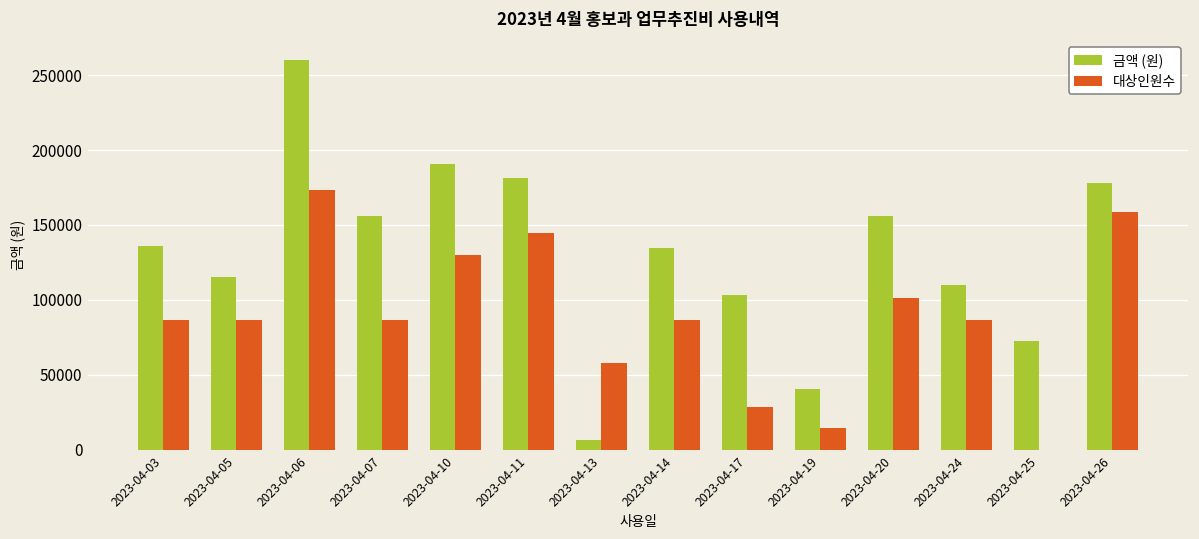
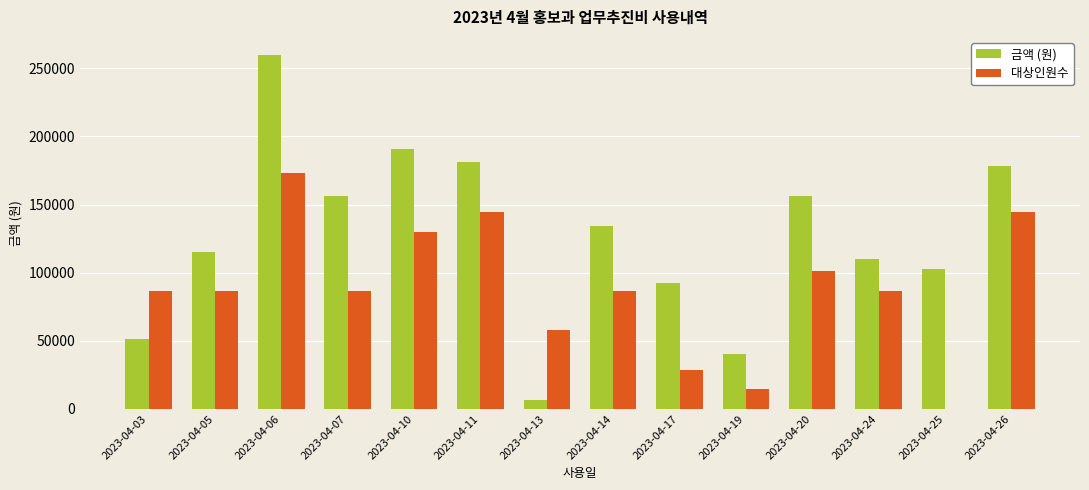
금액 (원), 2023-04-03: 136000 -> 52000
금액 (원), 2023-04-17: 103000 -> 92000
금액 (원), 2023-04-25: 73000 -> 102000
대상인원수, 2023-04-26: 159000 -> 144000
